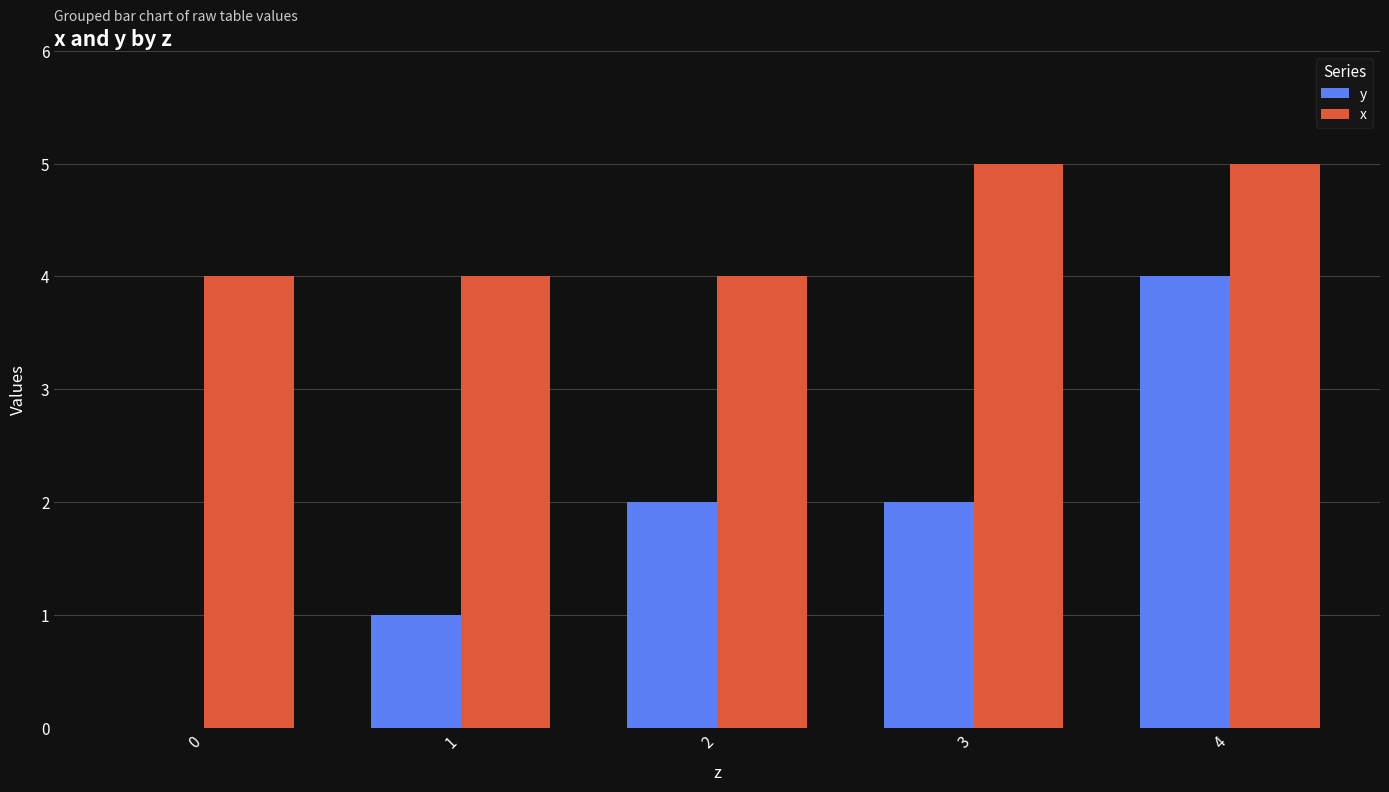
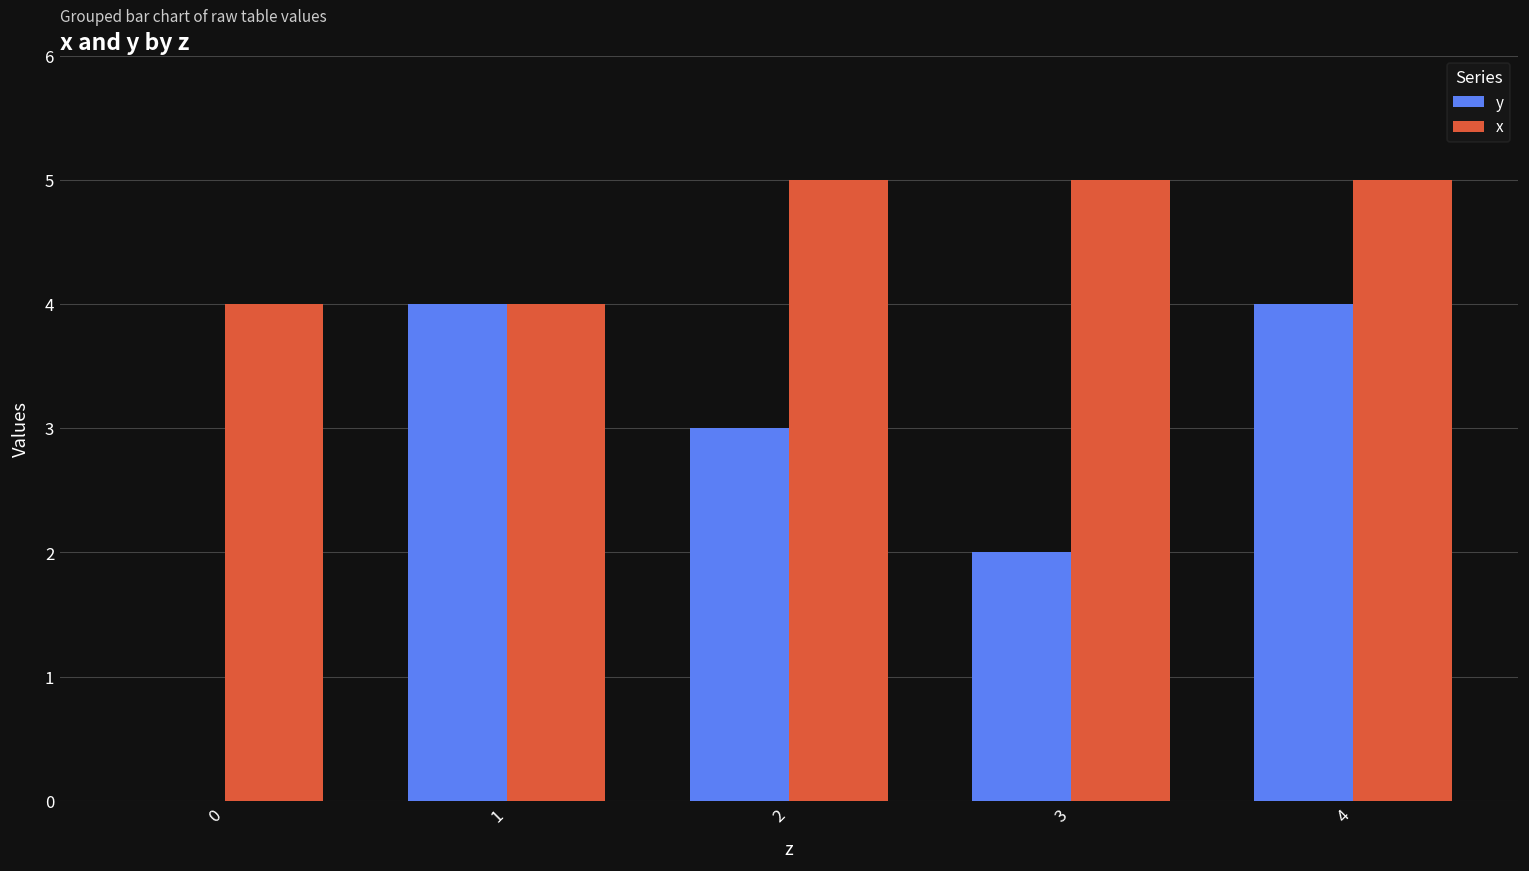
y, 1: 1 -> 4
y, 2: 2 -> 3
x, 2: 4 -> 5
